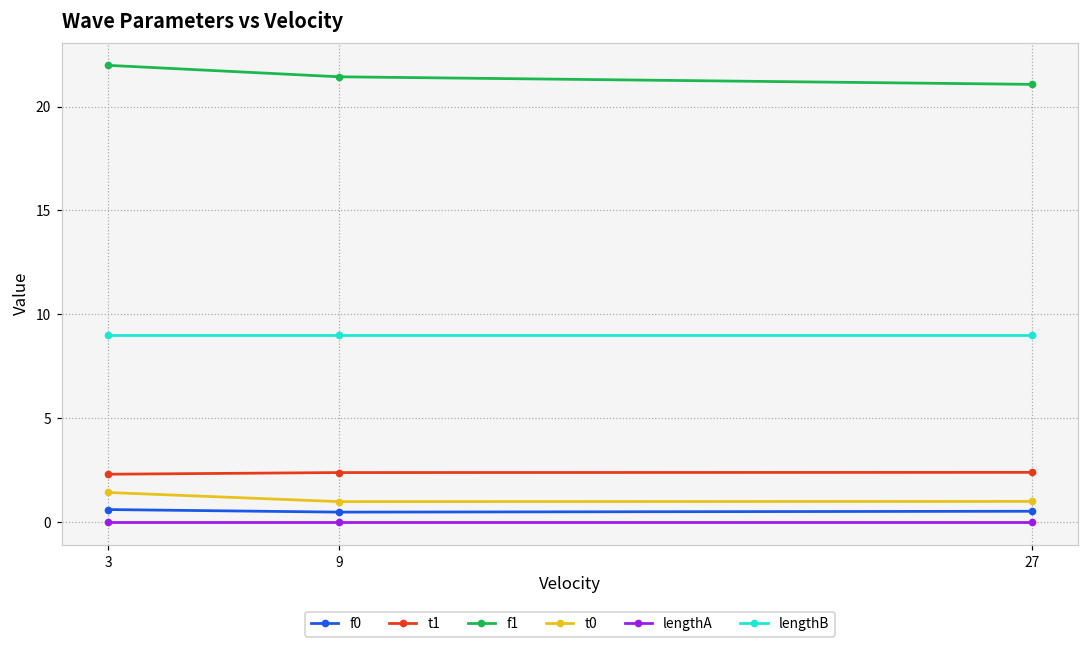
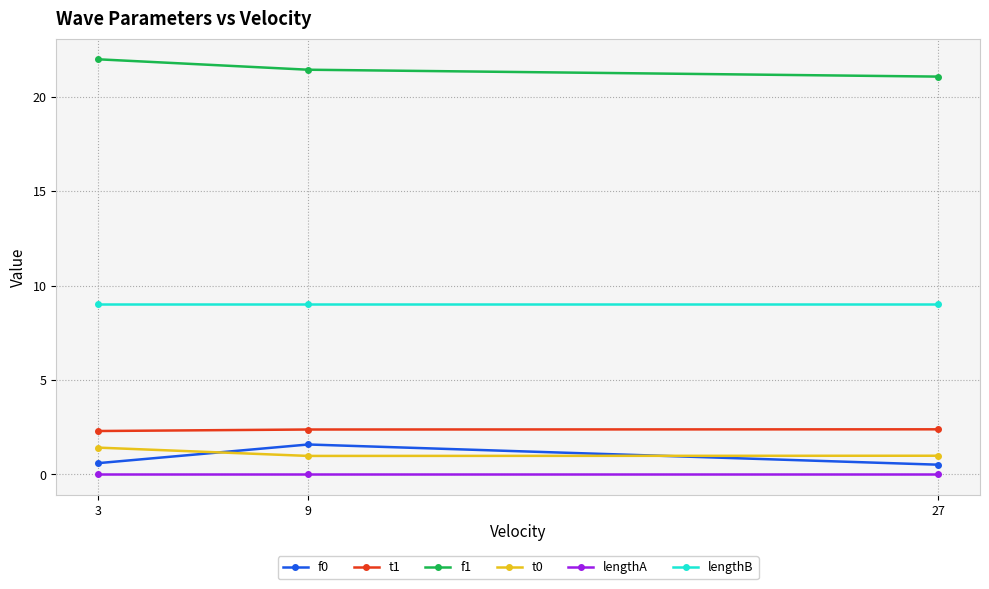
f0, 9: 0.5 -> 1.6
